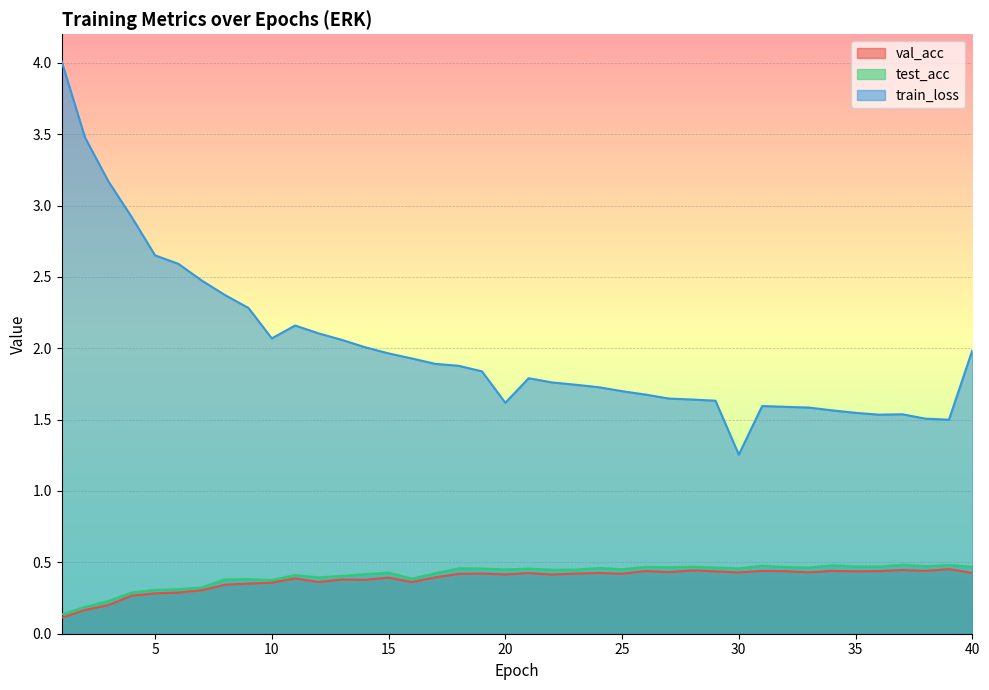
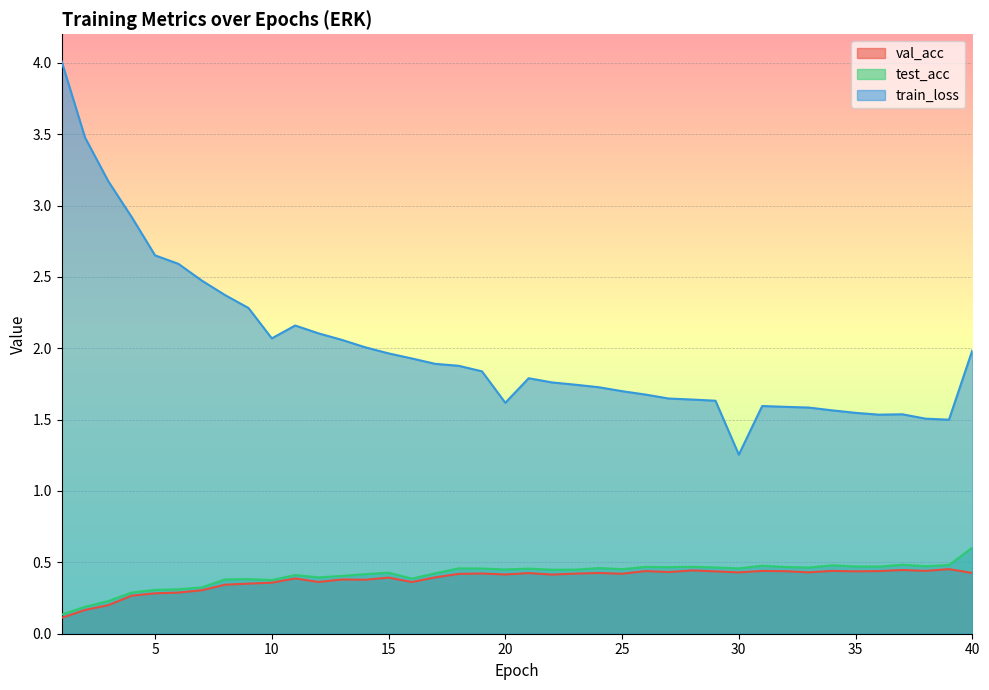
test_acc, 40: 0.47 -> 0.60
